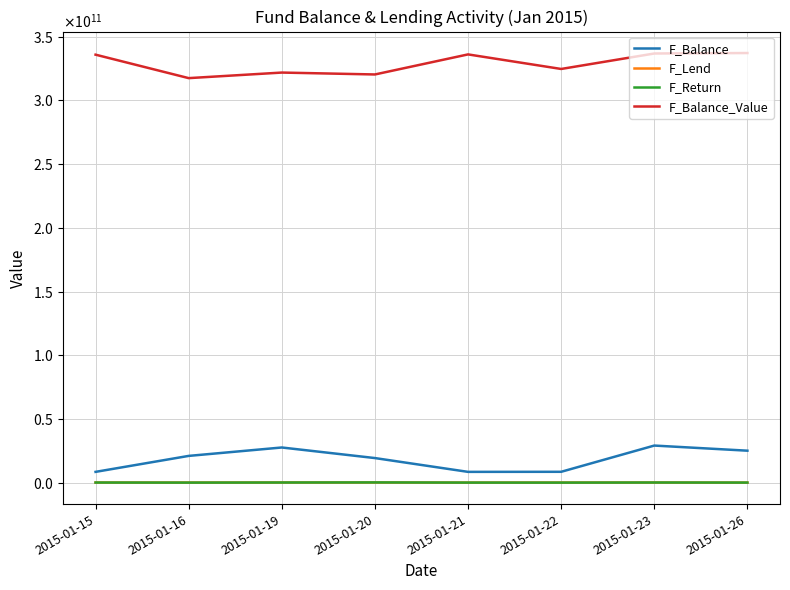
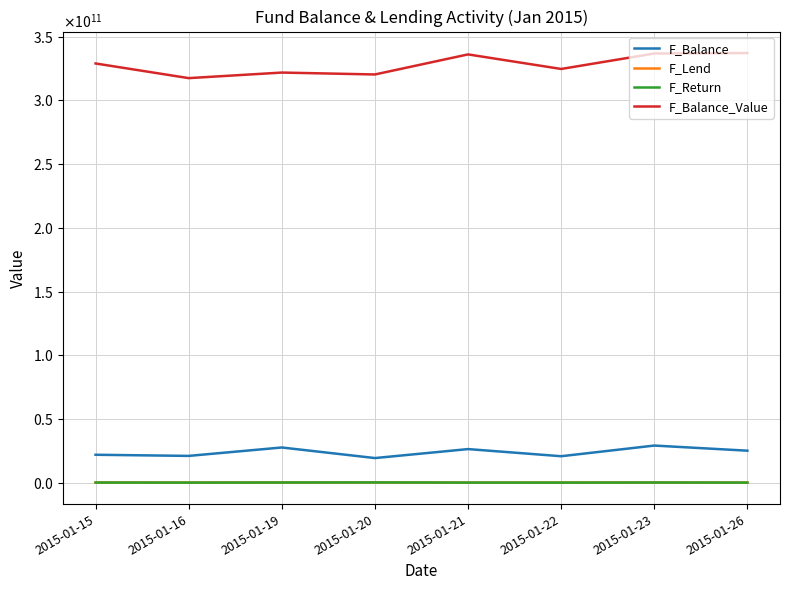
F_Balance, 2015-01-15: 8000000000 -> 22000000000
F_Balance_Value, 2015-01-15: 336000000000 -> 329000000000
F_Balance, 2015-01-21: 8000000000 -> 26000000000
F_Balance, 2015-01-22: 9000000000 -> 21000000000
